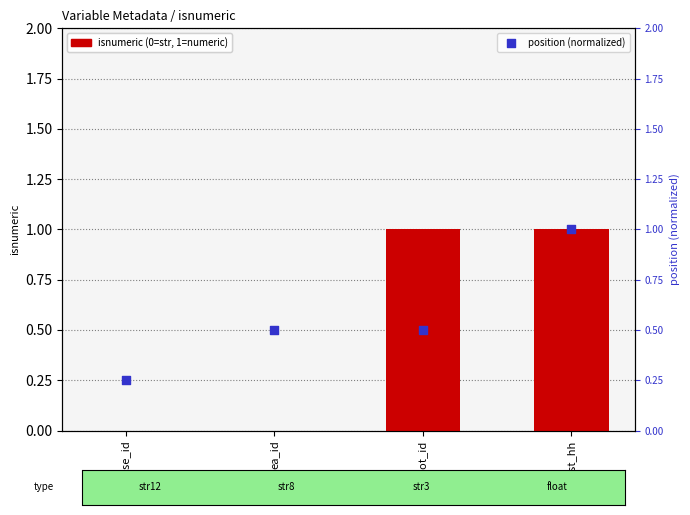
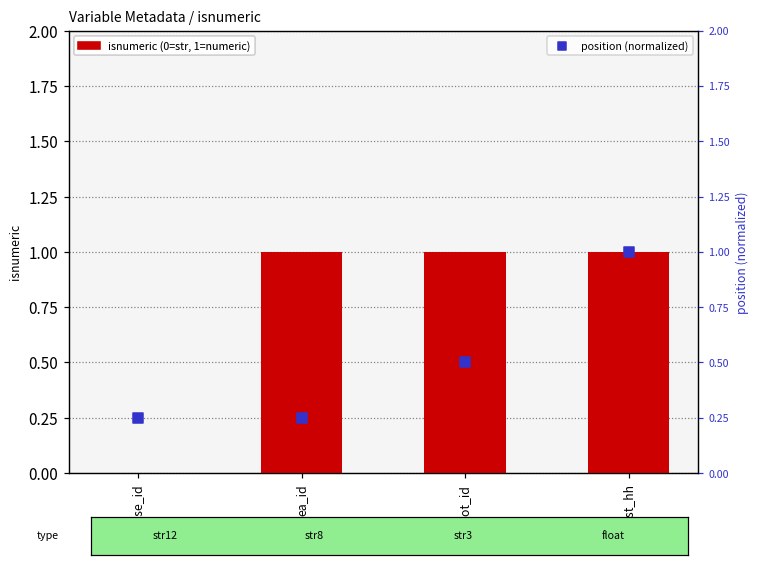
isnumeric (0=str, 1=numeric), ea_id: 0 -> 1
position (normalized), ea_id: 0.50 -> 0.25
